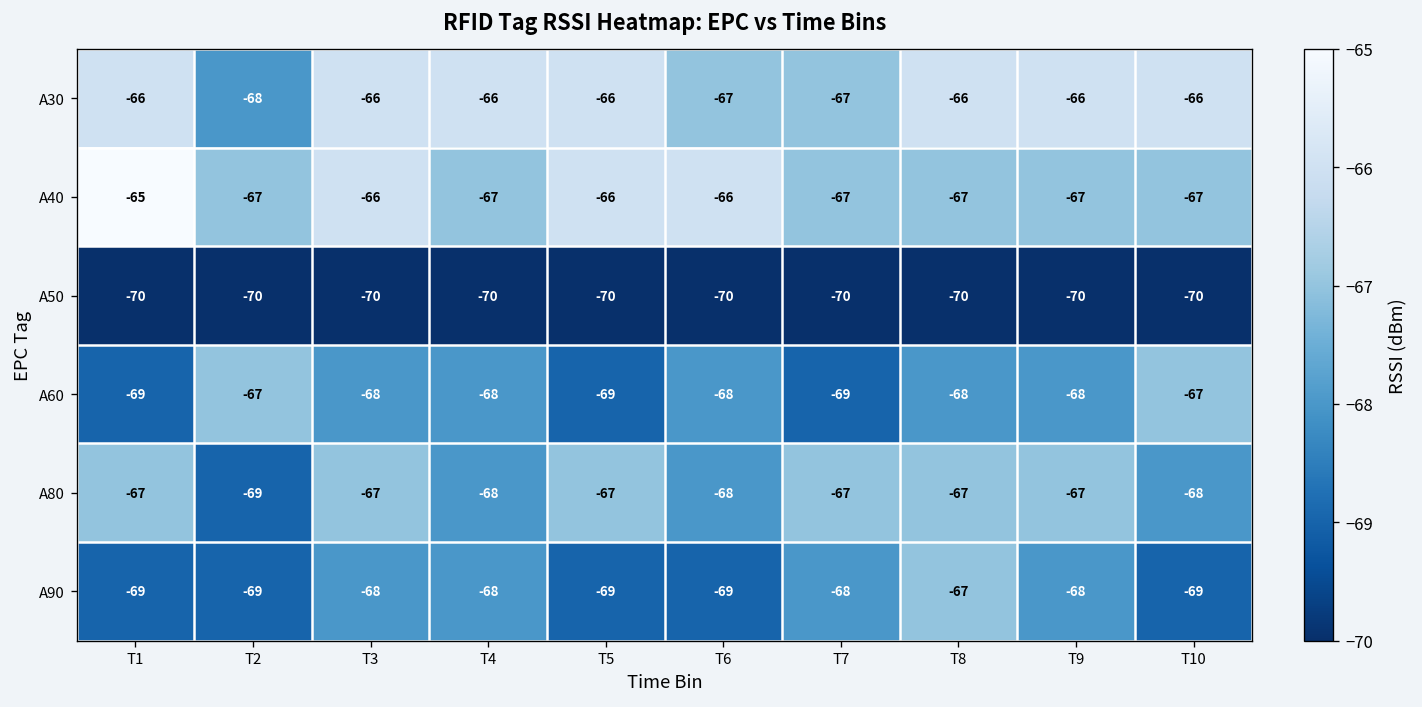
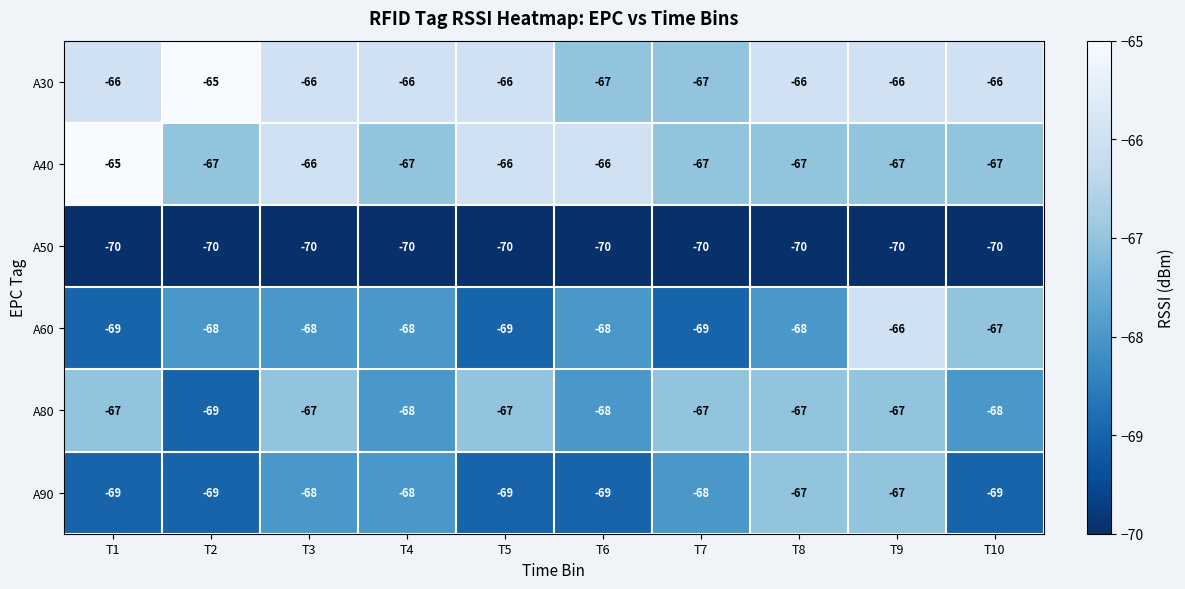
A30, T2: -68 -> -65
A60, T2: -67 -> -68
A60, T9: -68 -> -66
A90, T9: -68 -> -67
